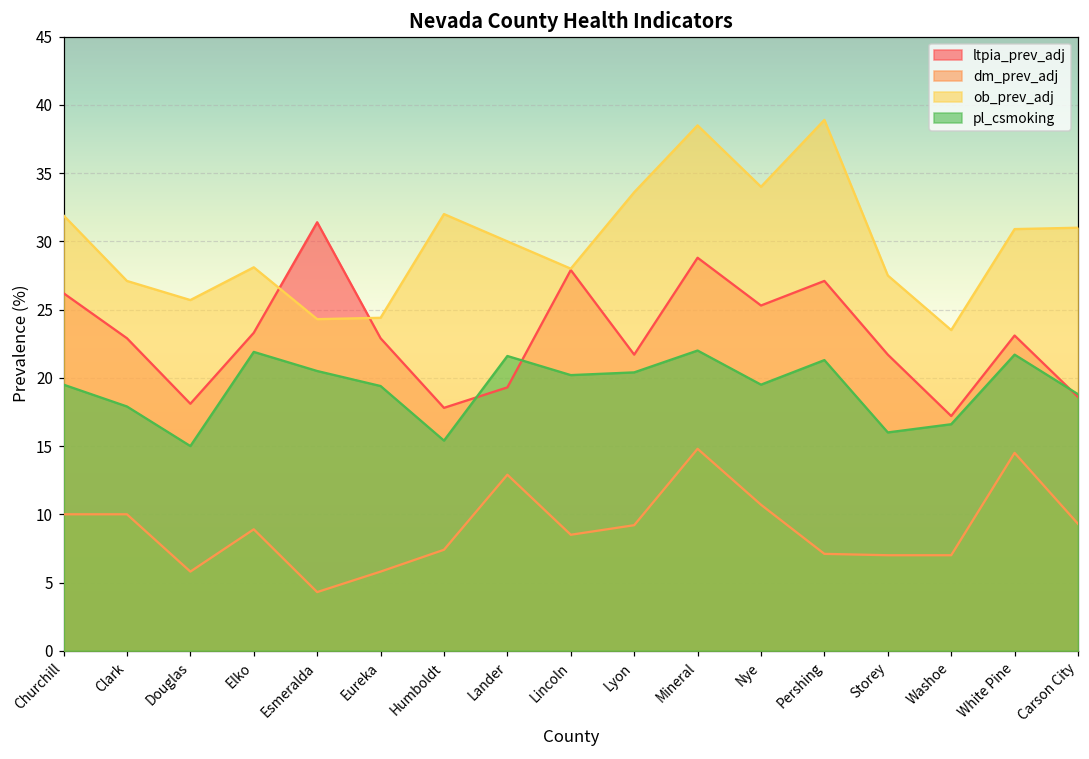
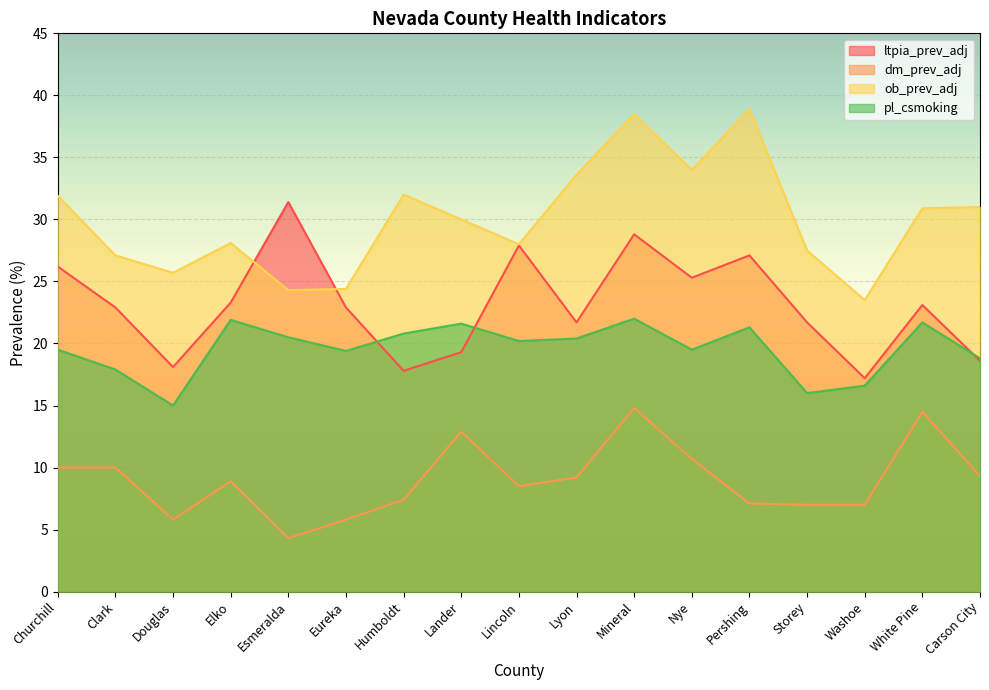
pl_csmoking, Humboldt: 15.4 -> 20.8
